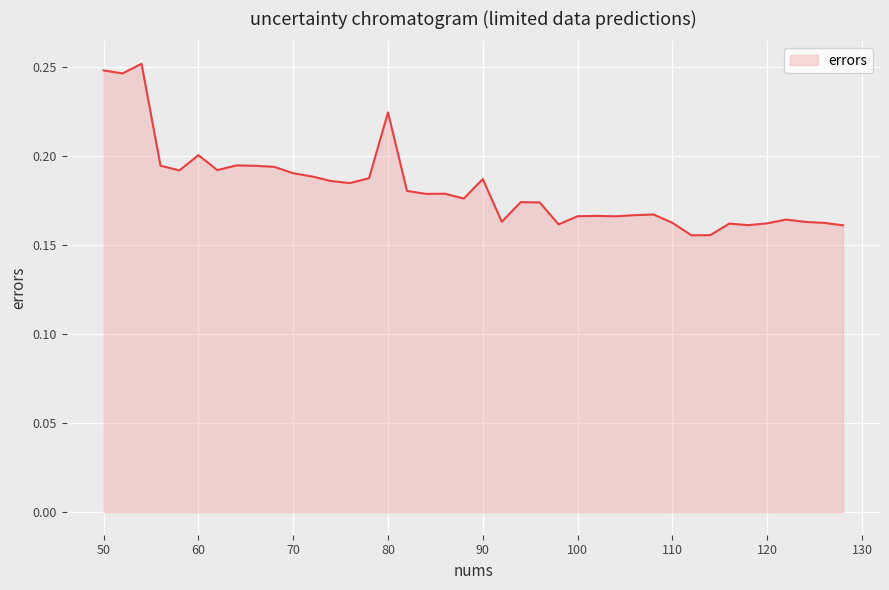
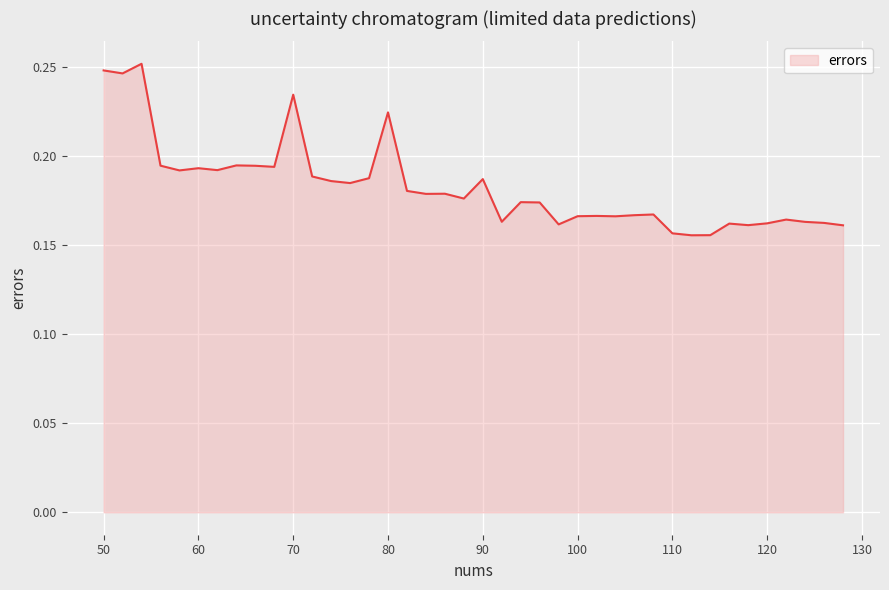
60: 0.200 -> 0.193
70: 0.190 -> 0.234
110: 0.162 -> 0.157
